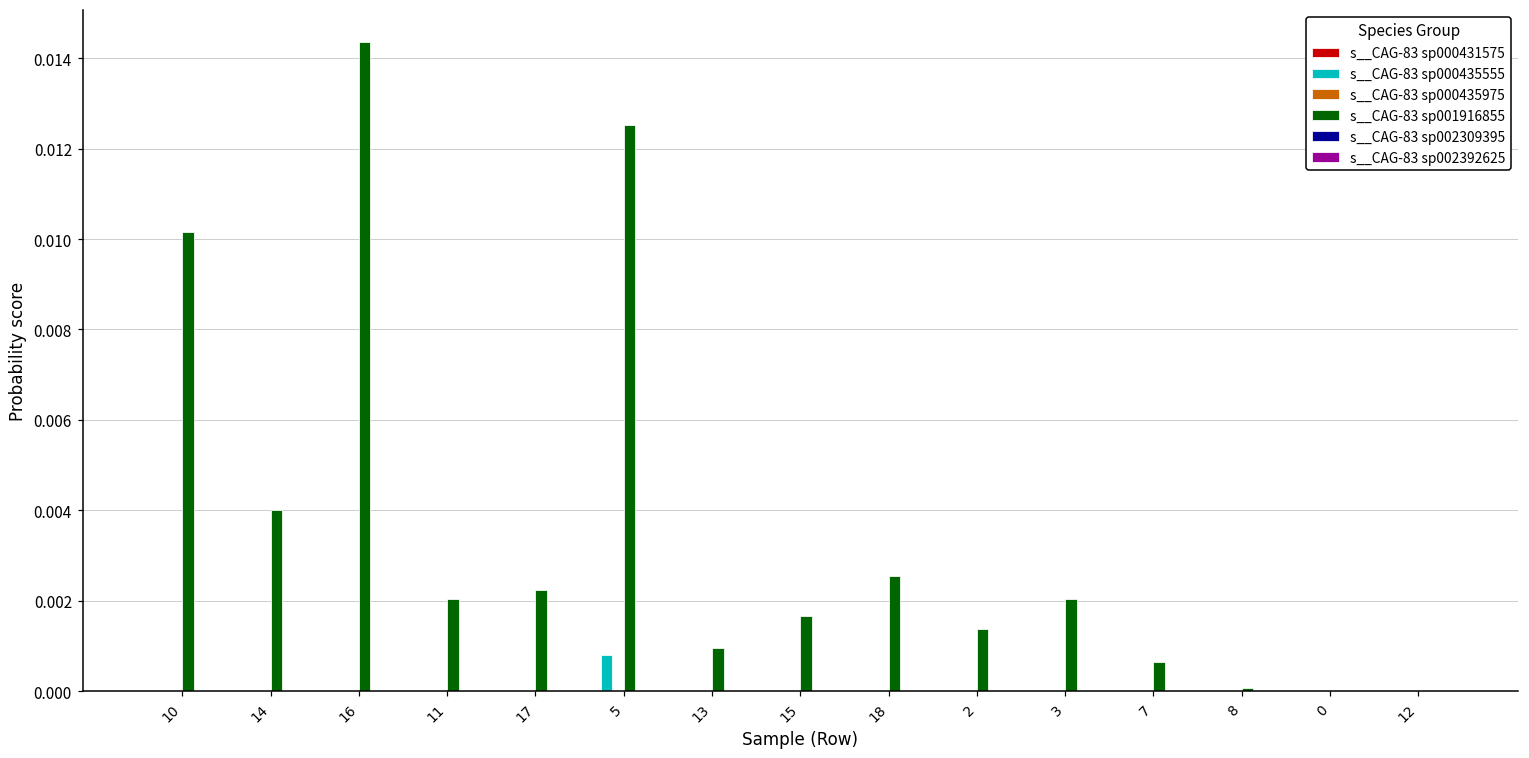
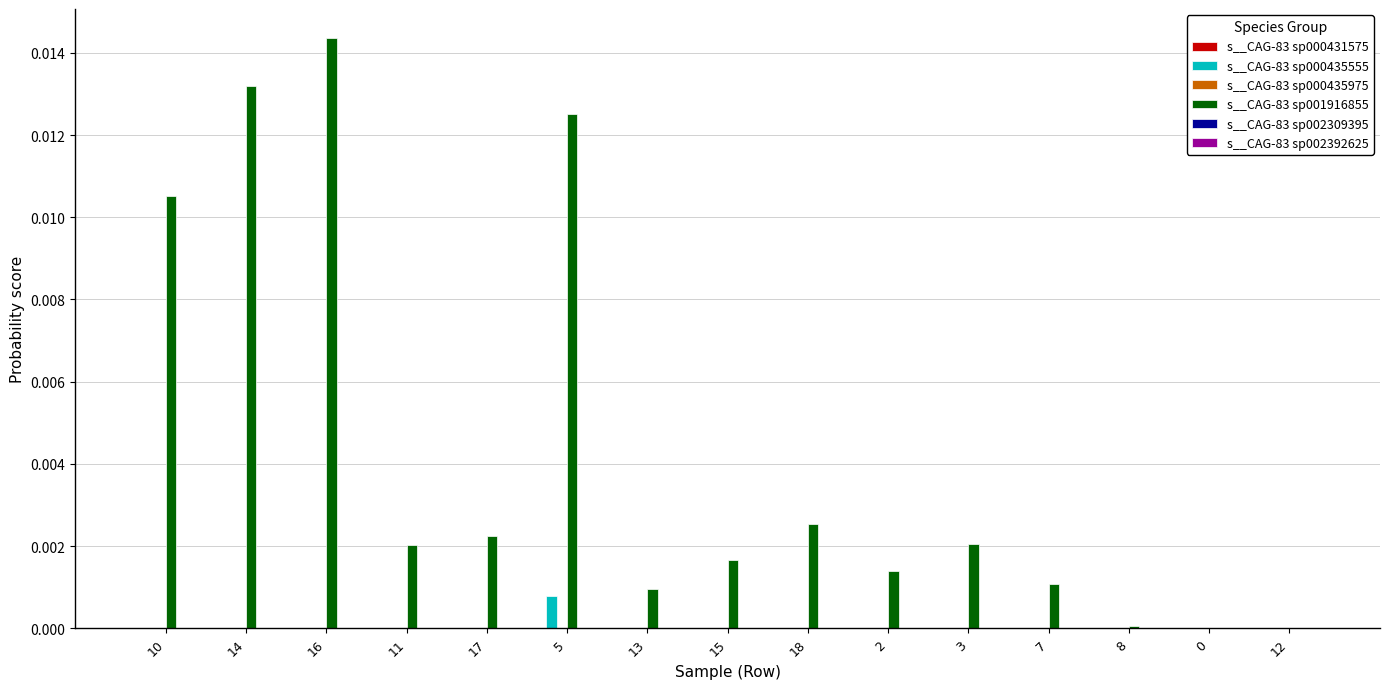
s__CAG-83 sp001916855, 10: 0.0102 -> 0.0105
s__CAG-83 sp001916855, 14: 0.0040 -> 0.0132
s__CAG-83 sp001916855, 7: 0.0006 -> 0.0011
